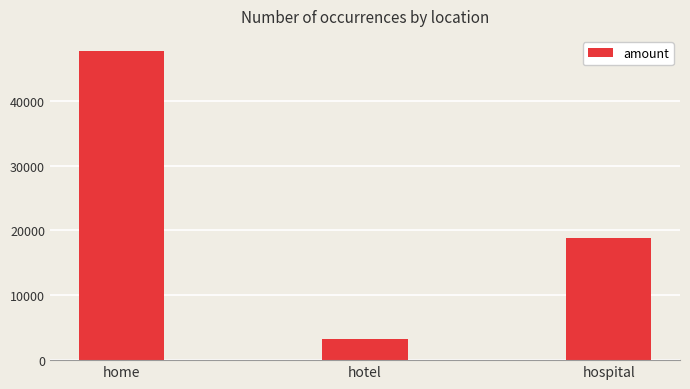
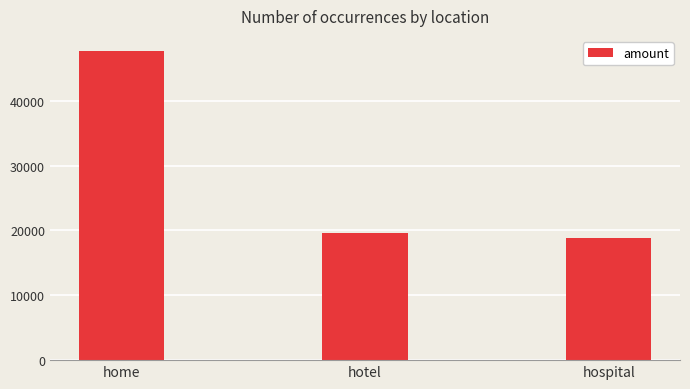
hotel: 3000 -> 20000
